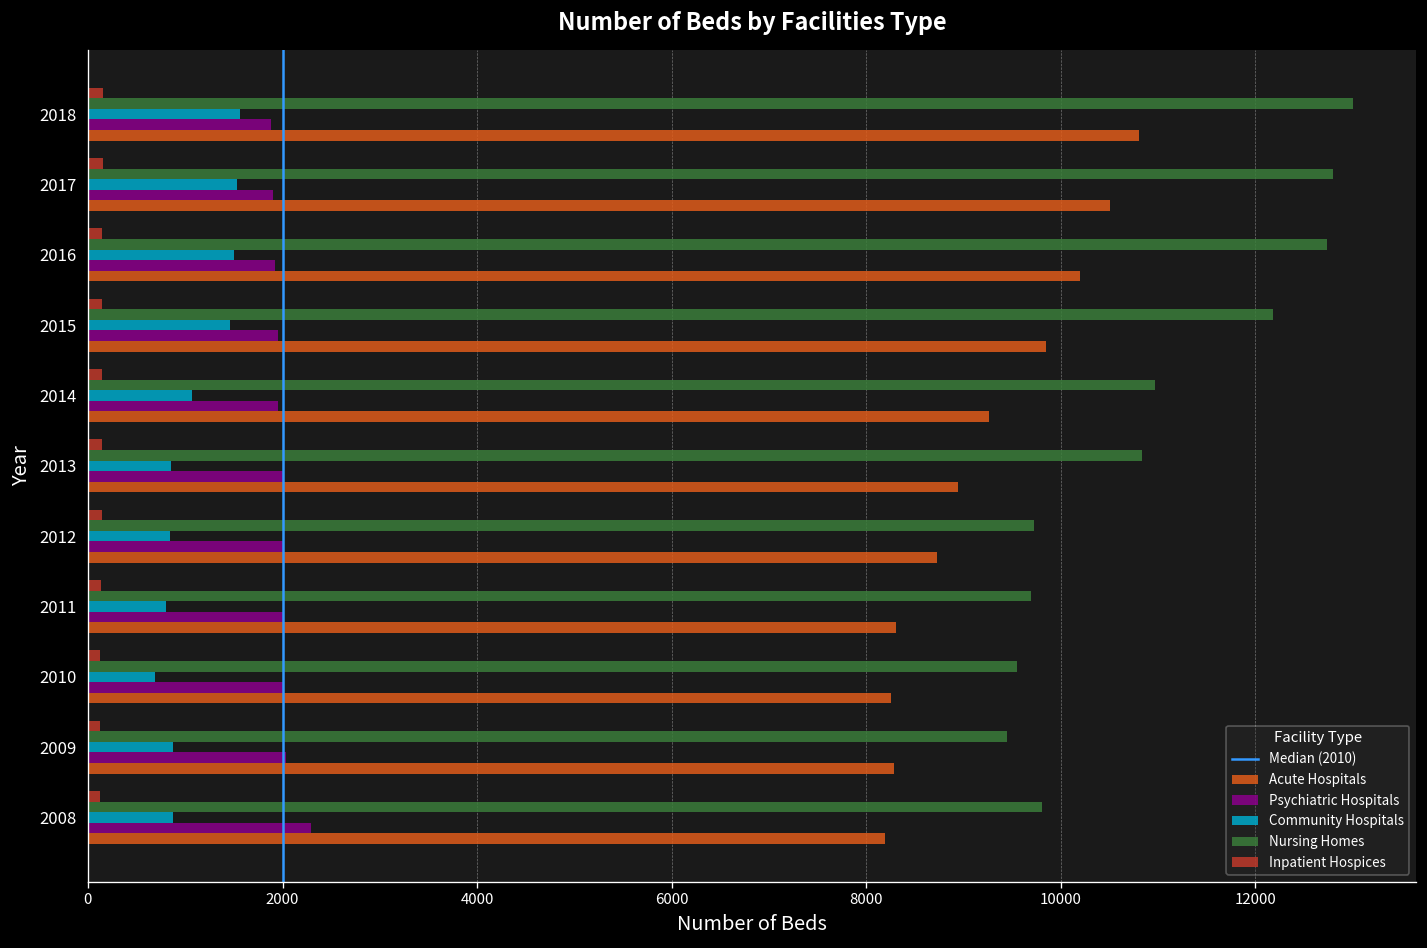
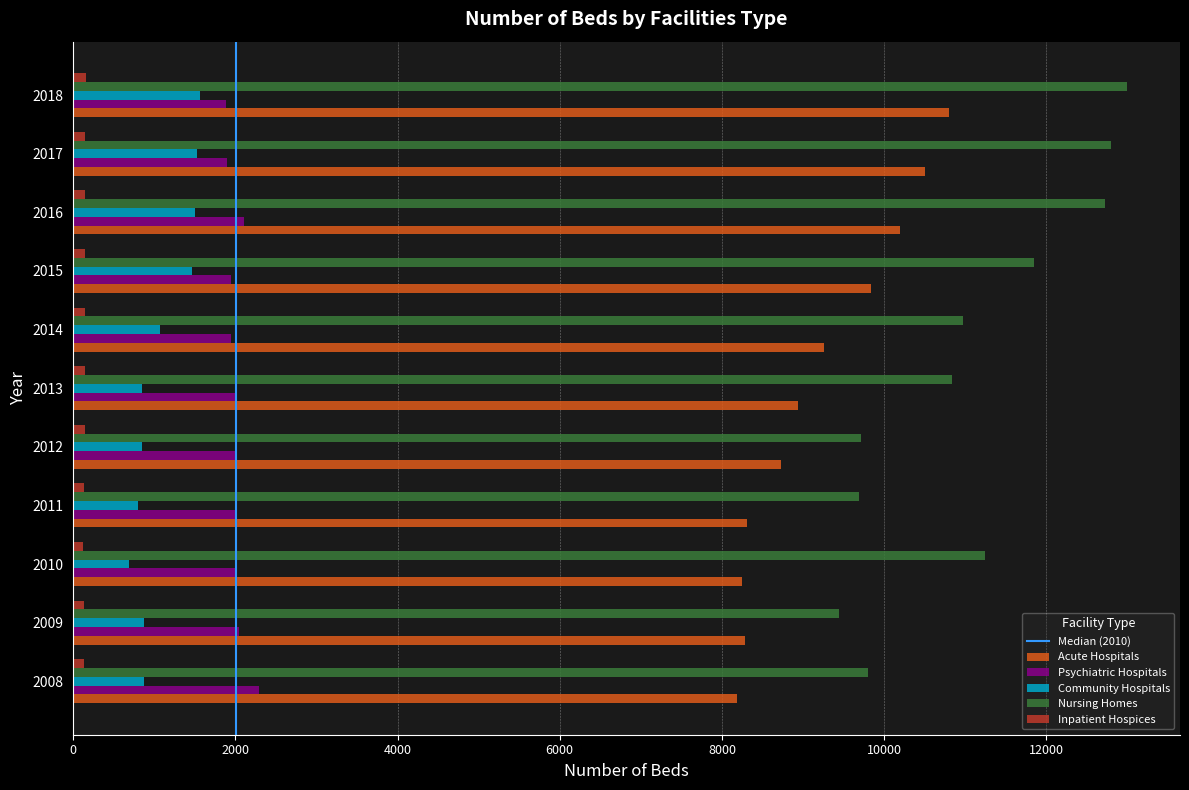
Psychiatric Hospitals, 2016: 1900 -> 2100
Nursing Homes, 2015: 12200 -> 11800
Nursing Homes, 2010: 9600 -> 11200
